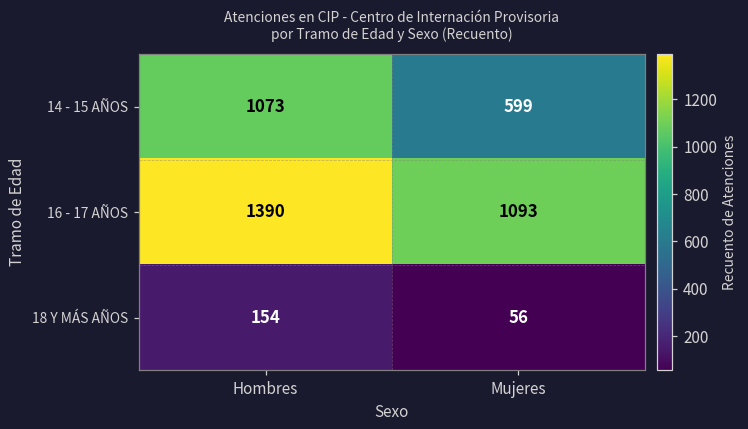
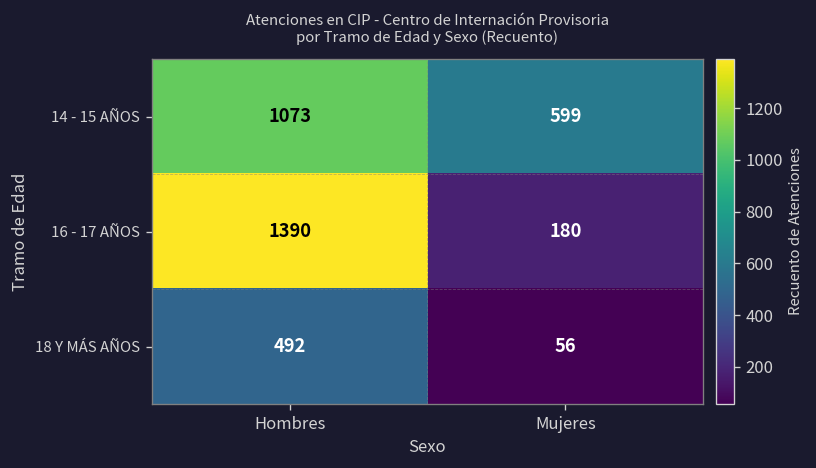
16 - 17 AÑOS, Mujeres: 1093 -> 180
18 Y MÁS AÑOS, Hombres: 154 -> 492
